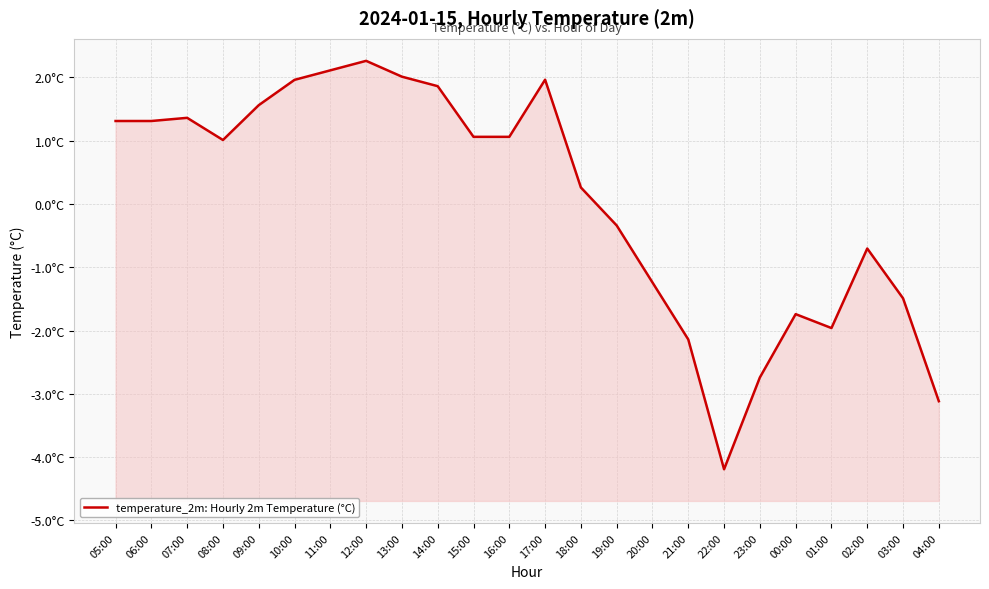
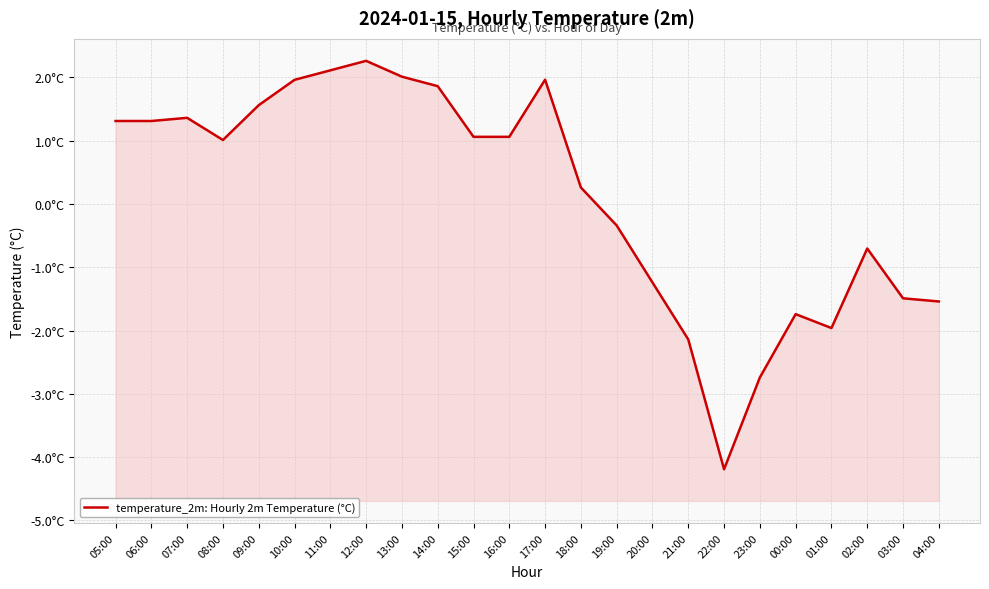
04:00: -3.1°C -> -1.5°C
